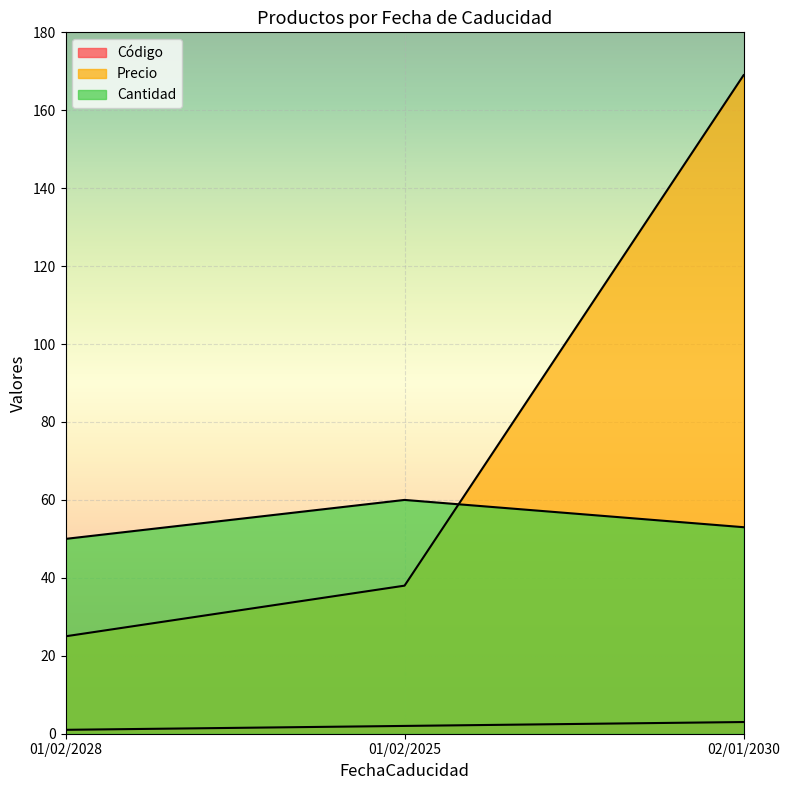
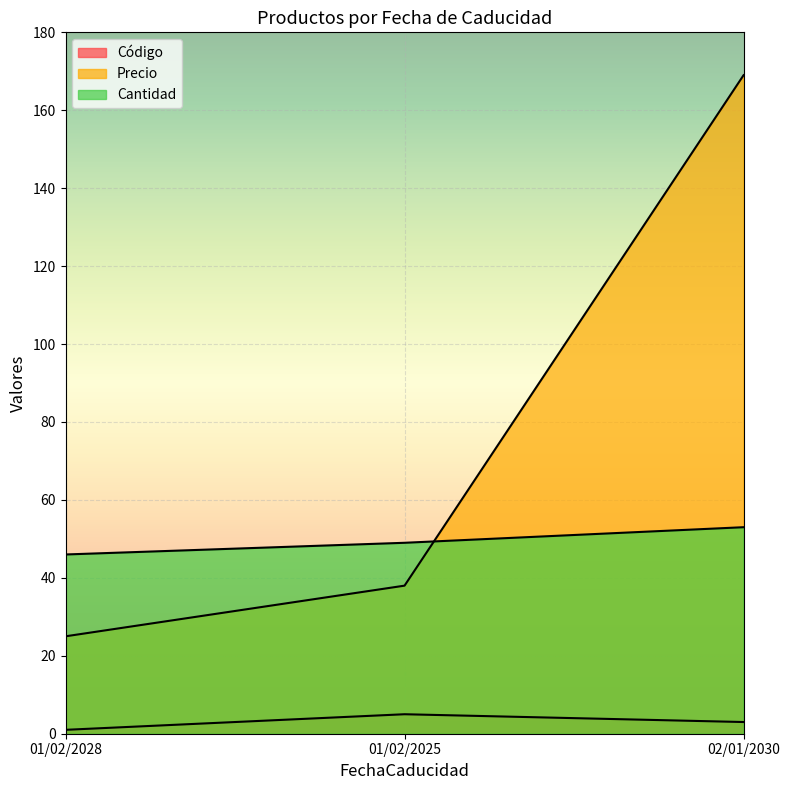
Cantidad, 01/02/2028: 50 -> 46
Código, 01/02/2025: 2 -> 5
Cantidad, 01/02/2025: 60 -> 49
